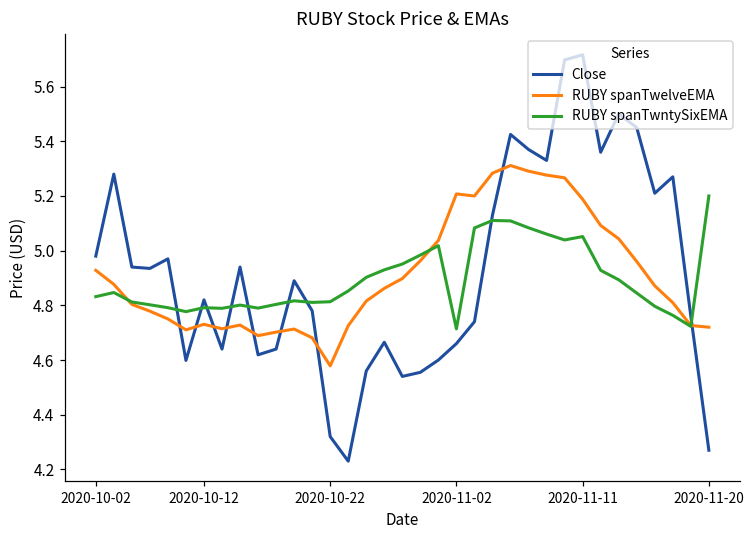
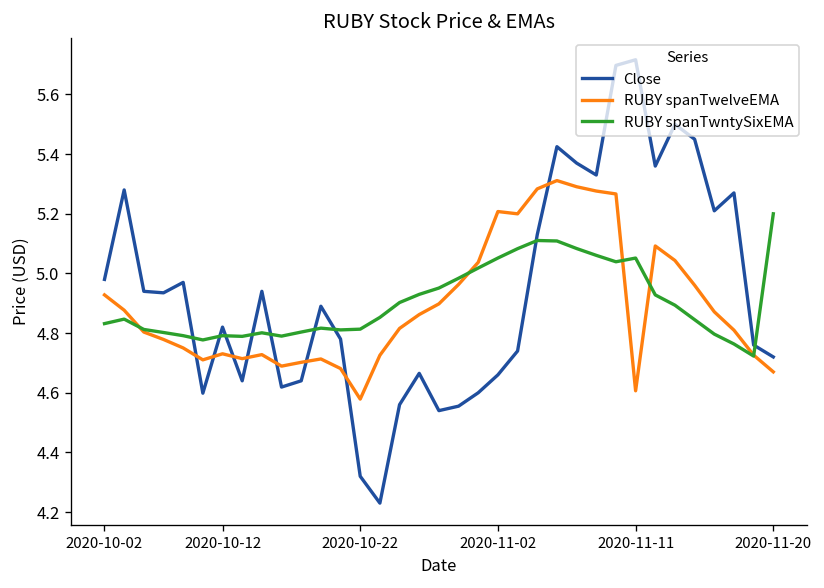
RUBY spanTwntySixEMA, 2020-11-02: 4.71 -> 5.05
RUBY spanTwelveEMA, 2020-11-11: 5.19 -> 4.61
Close, 2020-11-20: 4.27 -> 4.72
RUBY spanTwelveEMA, 2020-11-20: 4.72 -> 4.67
